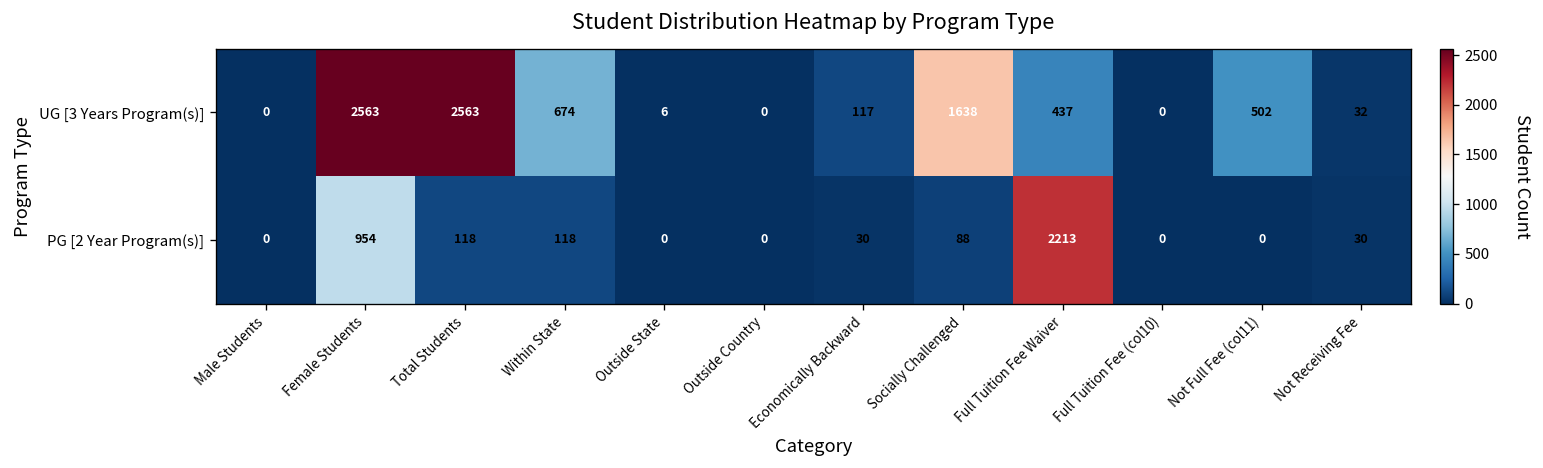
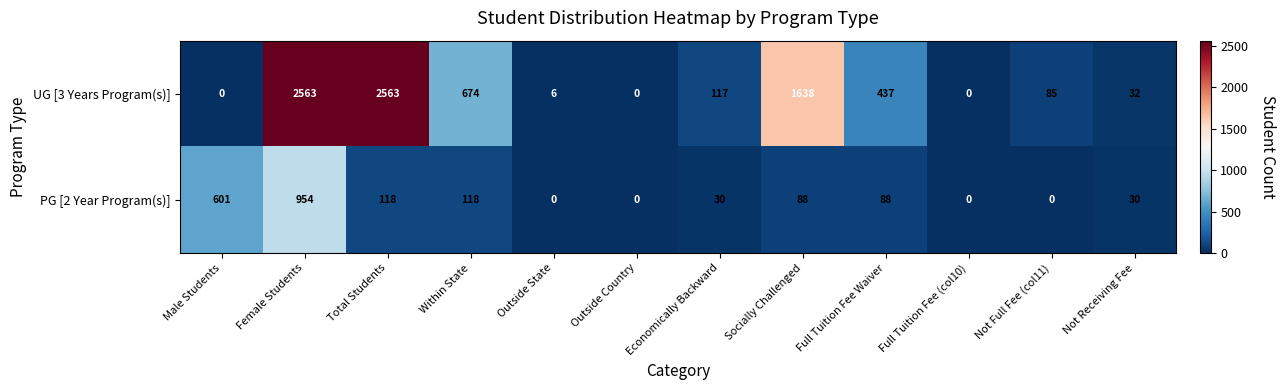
UG [3 Years Program(s)], Not Full Fee (col11): 502 -> 85
PG [2 Year Program(s)], Male Students: 0 -> 601
PG [2 Year Program(s)], Full Tuition Fee Waiver: 2213 -> 88
